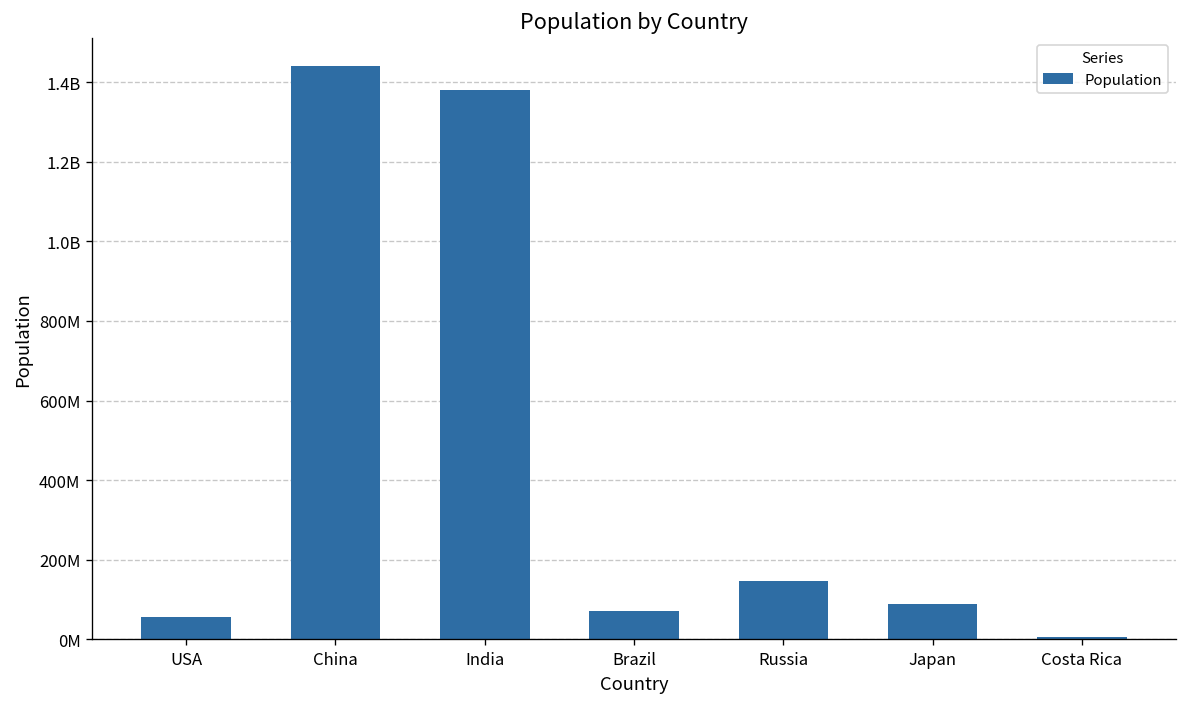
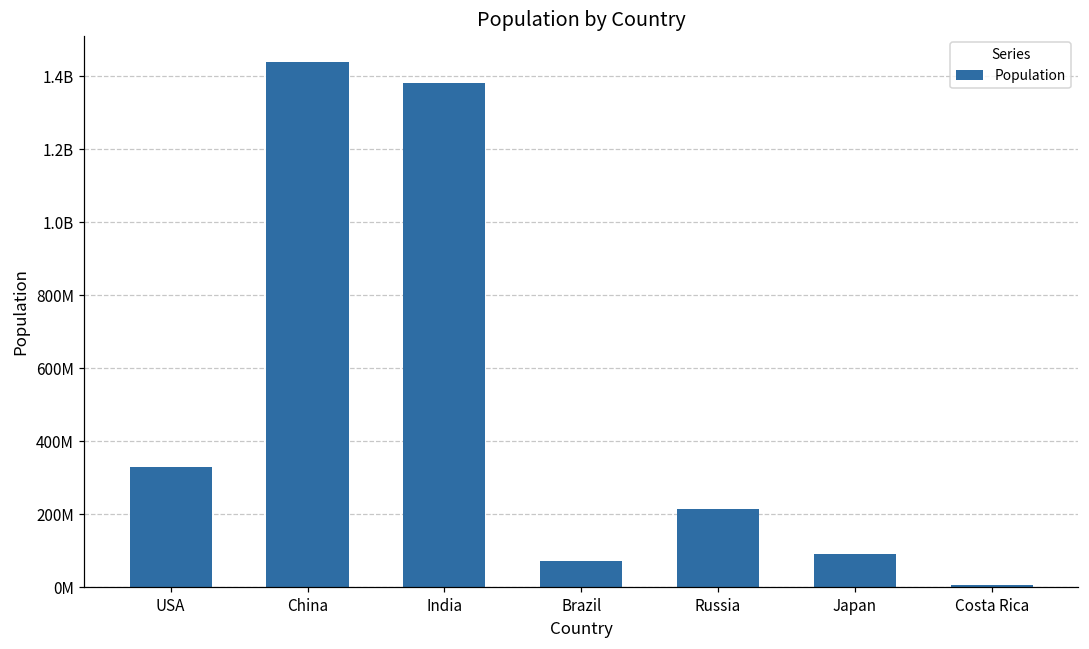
USA: 60000000 -> 330000000
Russia: 150000000 -> 210000000
